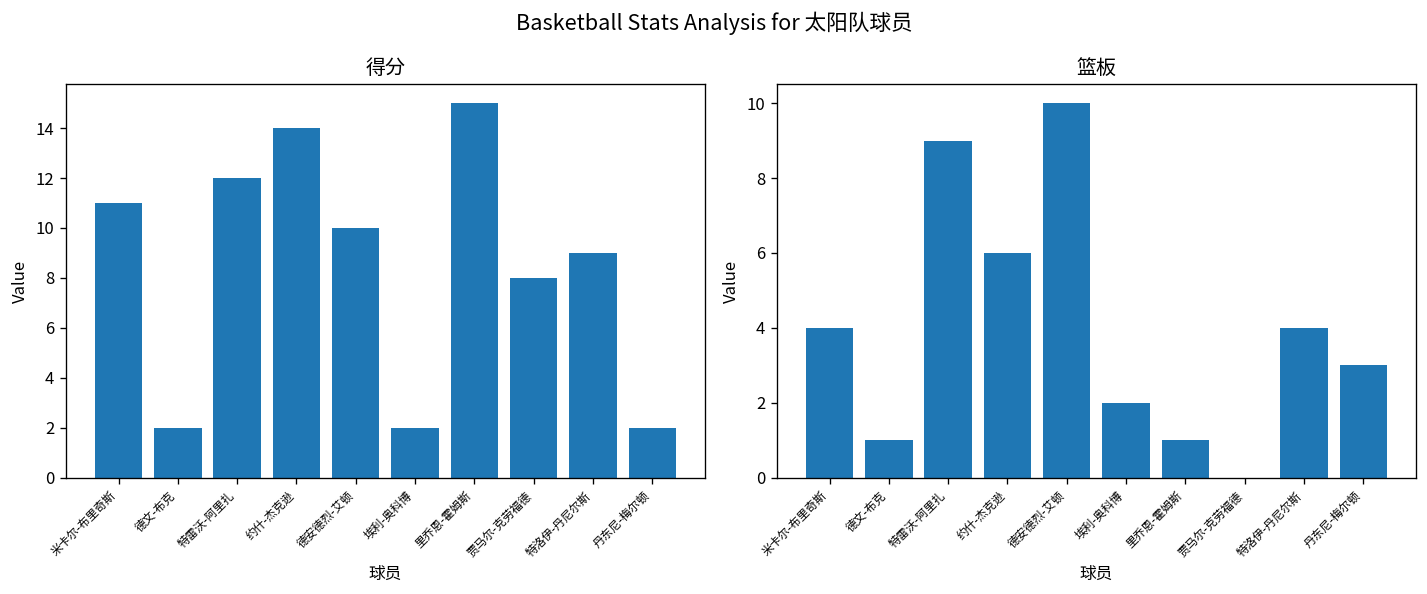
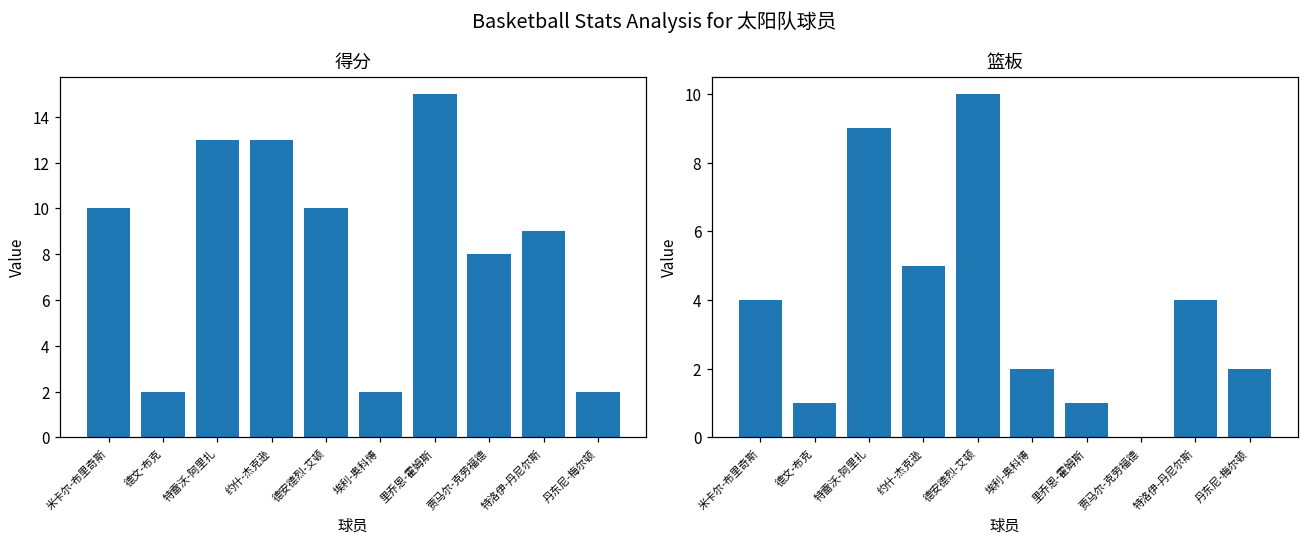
得分, 米卡尔-布里奇斯: 11 -> 10
得分, 特雷沃-阿里扎: 12 -> 13
得分, 约什-杰克逊: 14 -> 13
篮板, 约什-杰克逊: 6 -> 5
篮板, 丹东尼-梅尔顿: 3 -> 2
